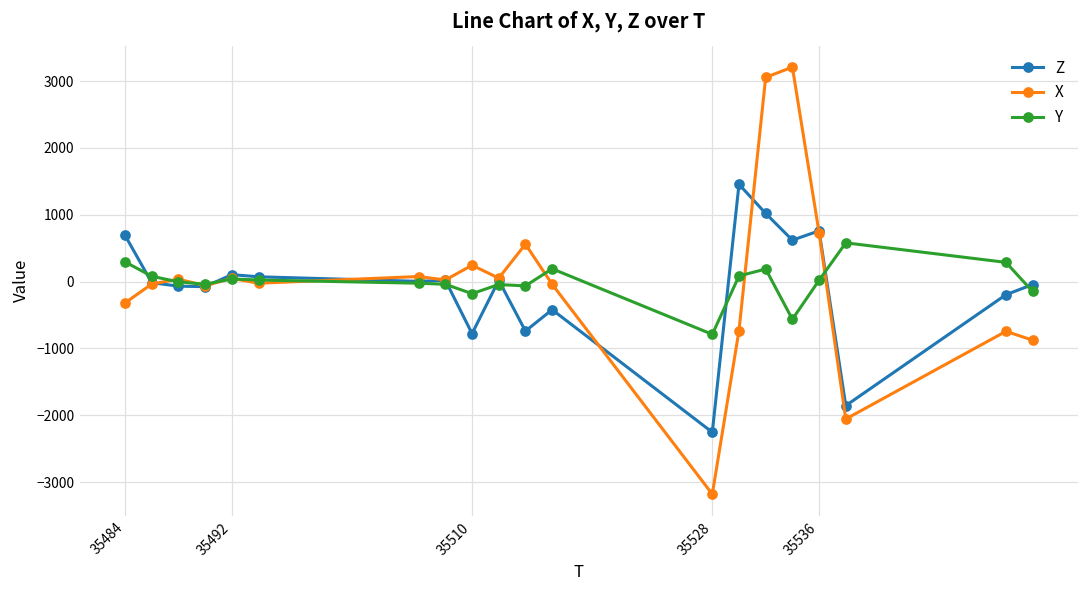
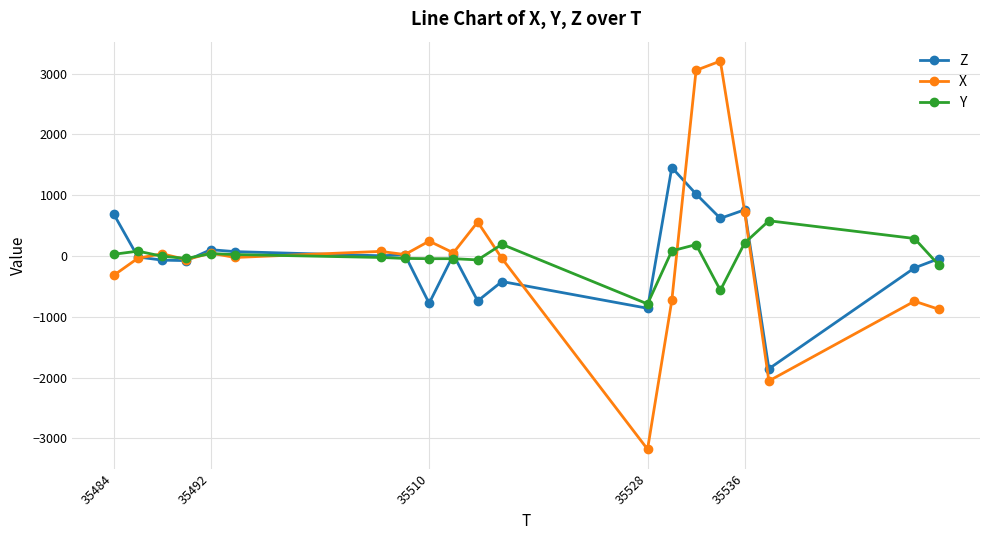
Y, 35484: 300 -> 0
Y, 35510: -200 -> 0
Z, 35528: -2300 -> -900
Y, 35536: 0 -> 200
